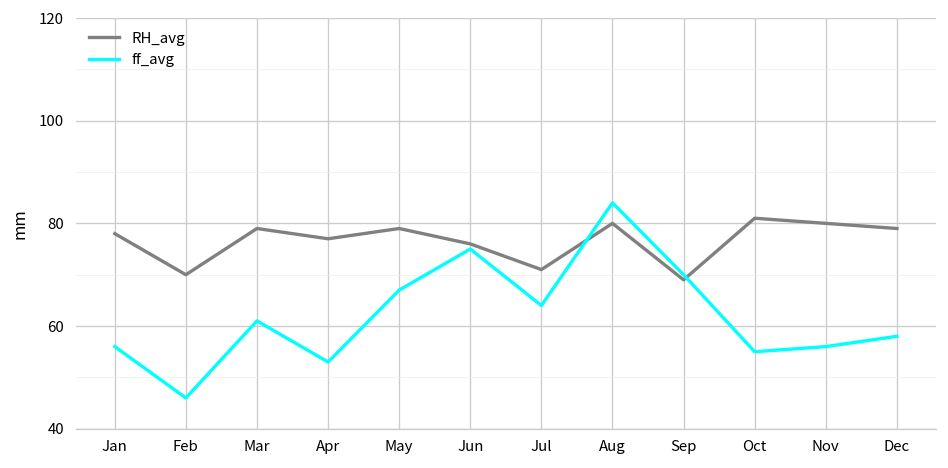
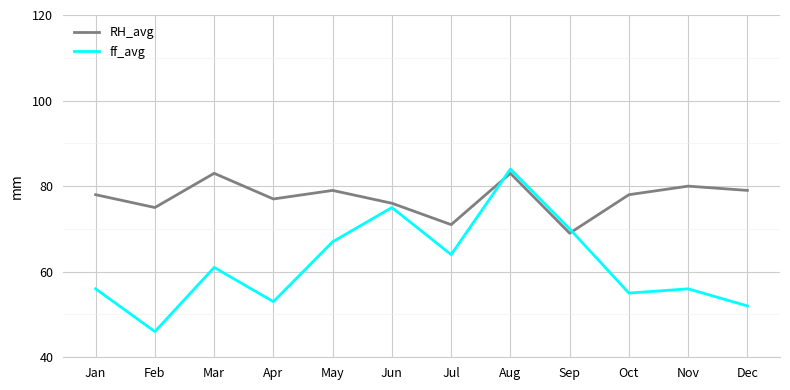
RH_avg, Feb: 70 -> 75
RH_avg, Mar: 79 -> 83
RH_avg, Aug: 80 -> 83
RH_avg, Oct: 81 -> 78
ff_avg, Dec: 58 -> 52
